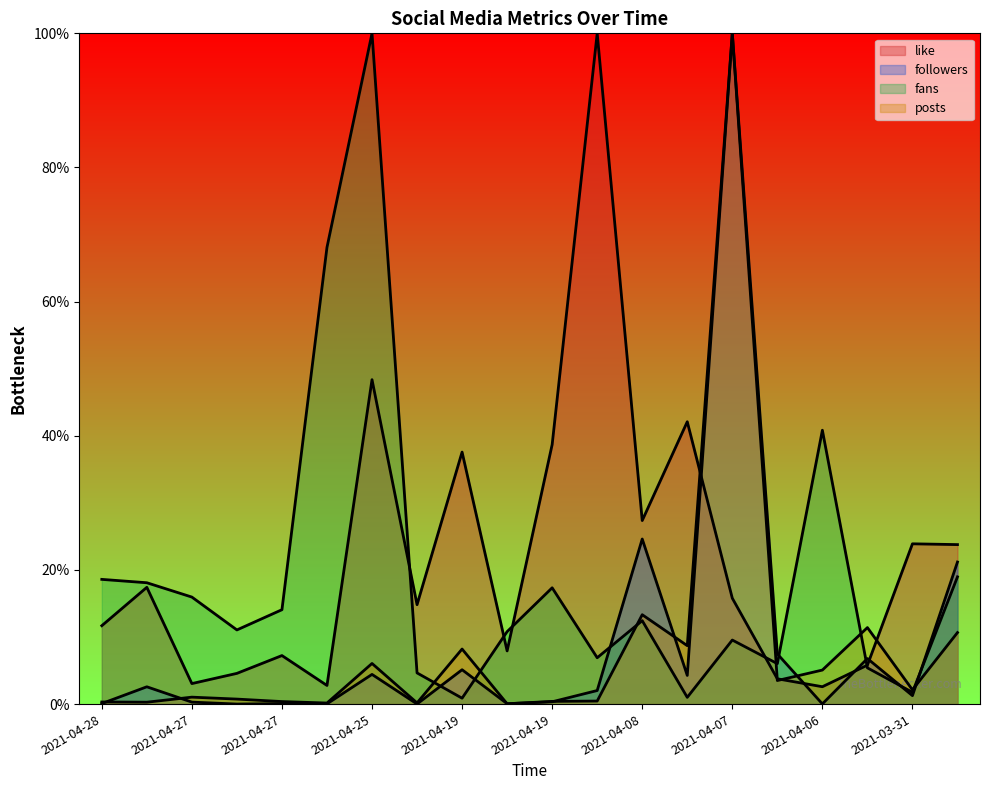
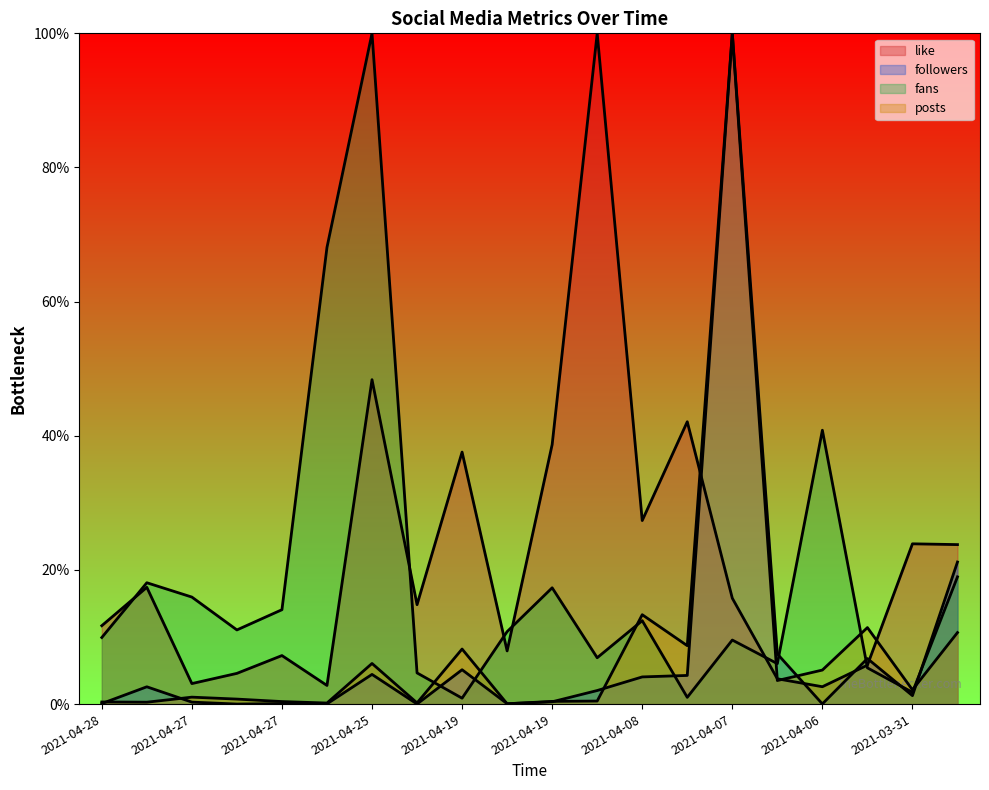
fans, 2021-04-28: 19% -> 10%
followers, 2021-04-08: 25% -> 4%
